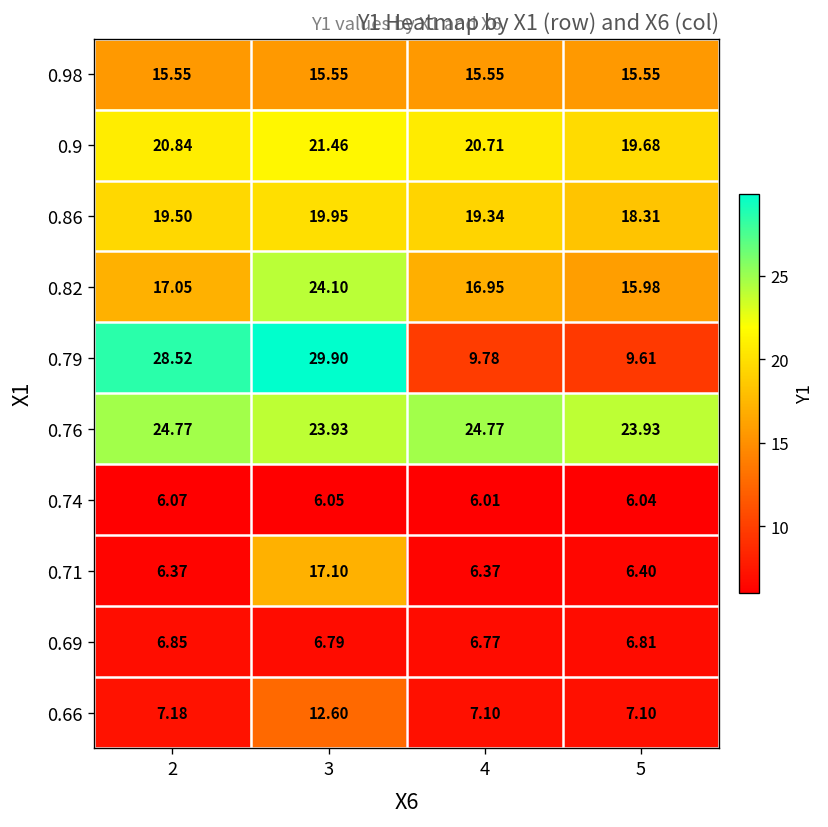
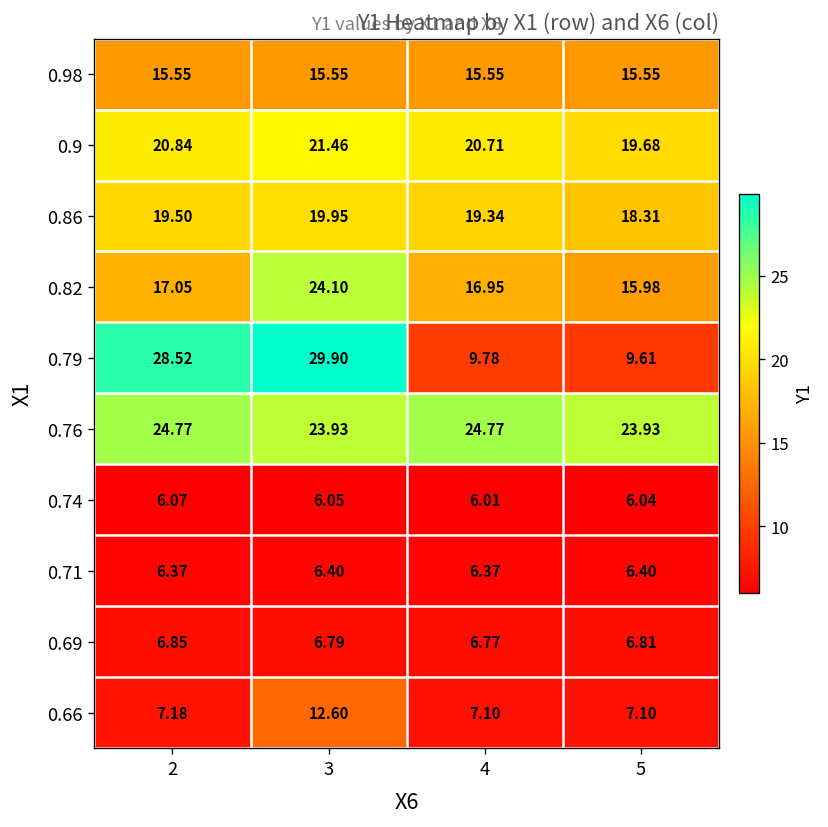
0.71, 3: 17.10 -> 6.40
